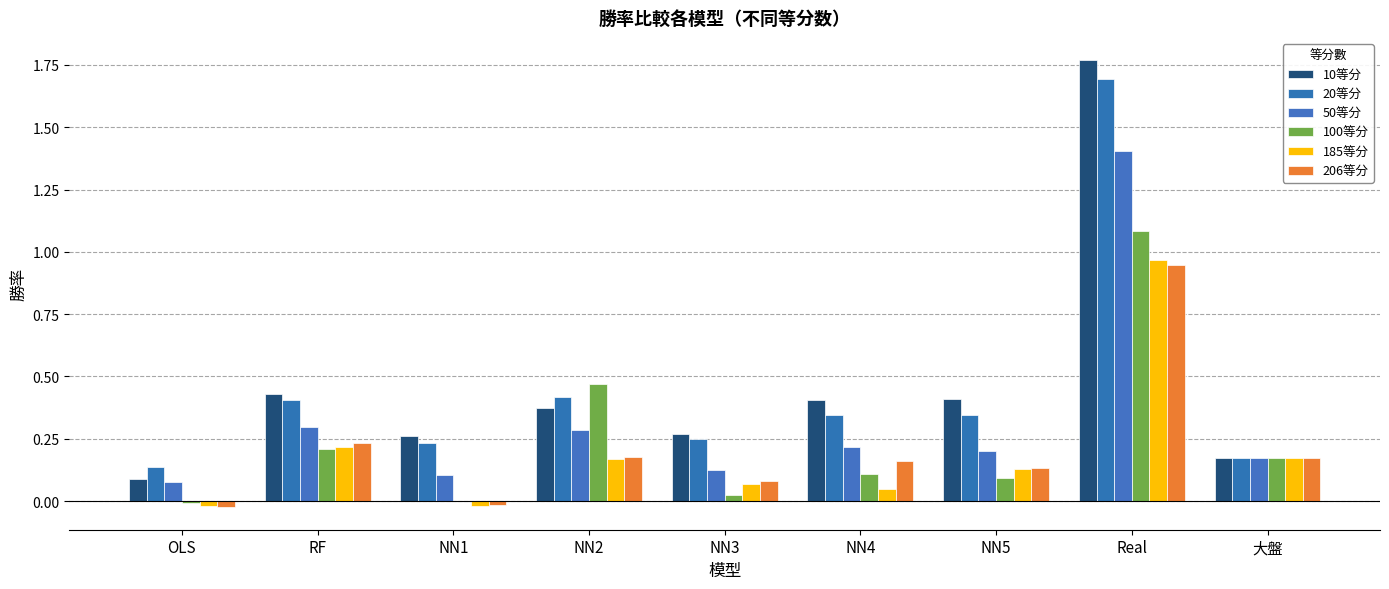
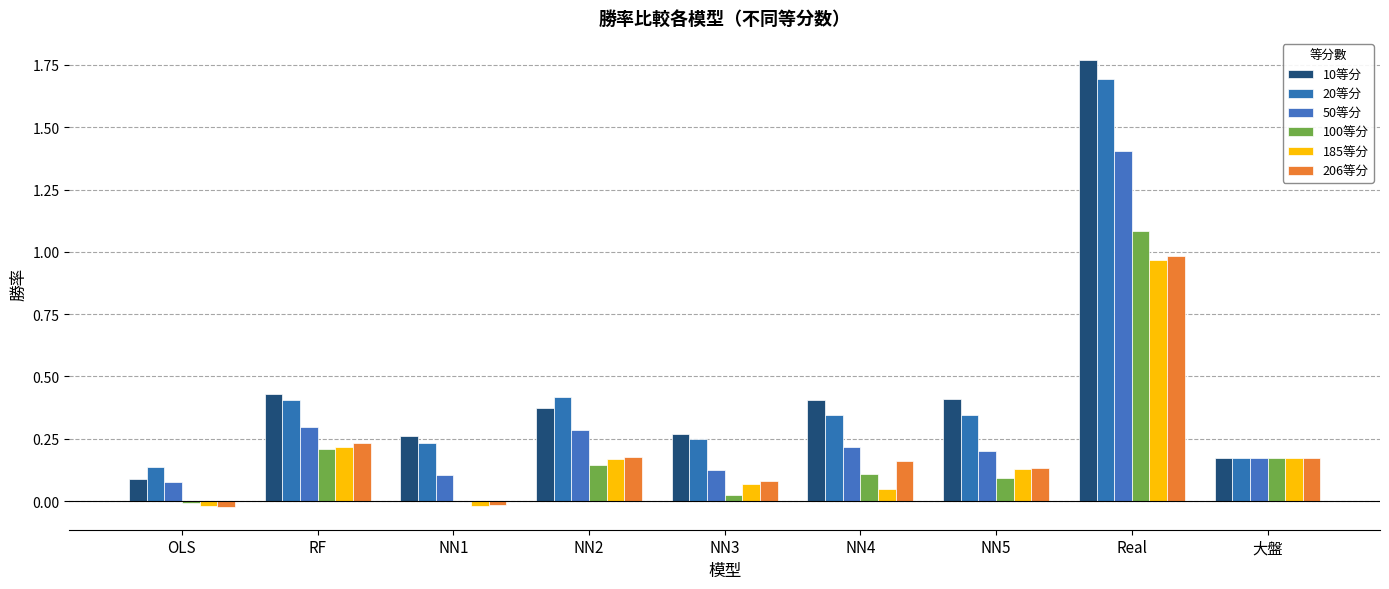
100等分, NN2: 0.47 -> 0.15
206等分, Real: 0.95 -> 0.99
